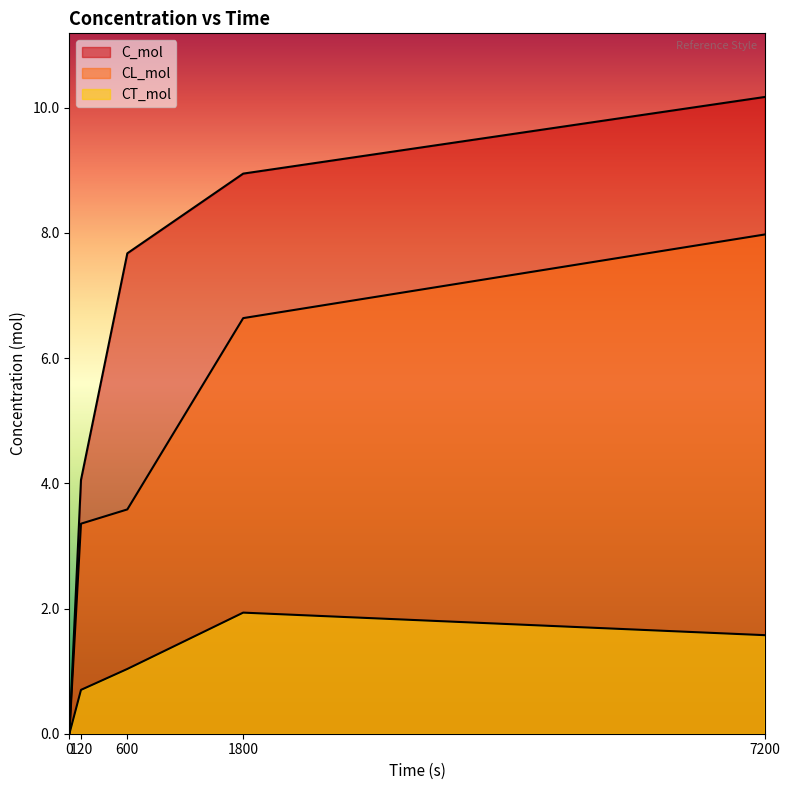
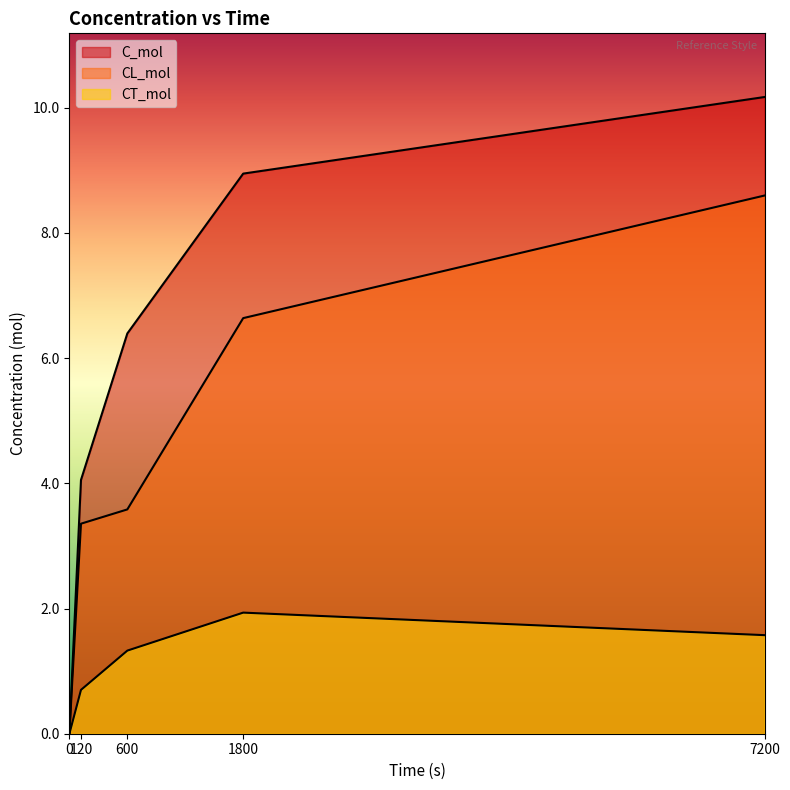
C_mol, 600: 7.7 -> 6.4
CT_mol, 600: 1.0 -> 1.3
CL_mol, 7200: 8.0 -> 8.6
